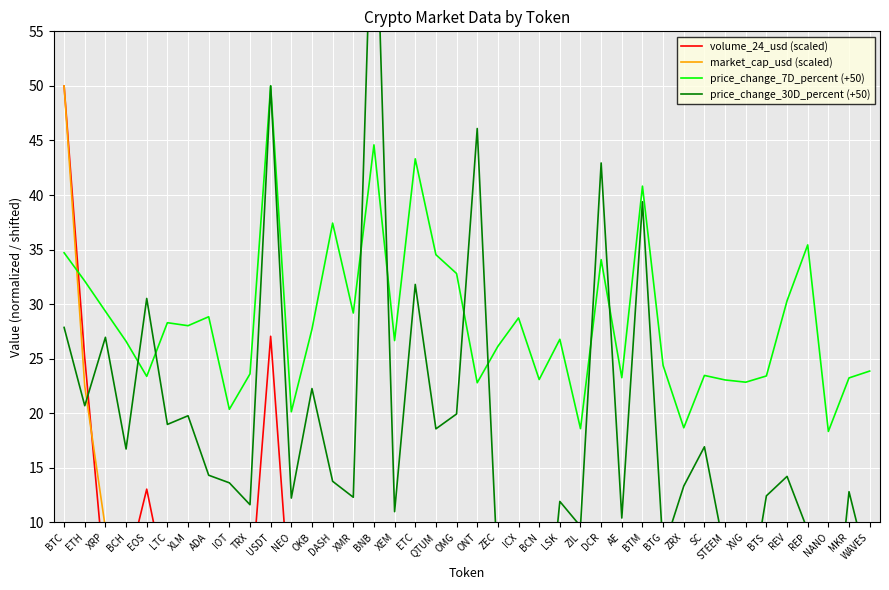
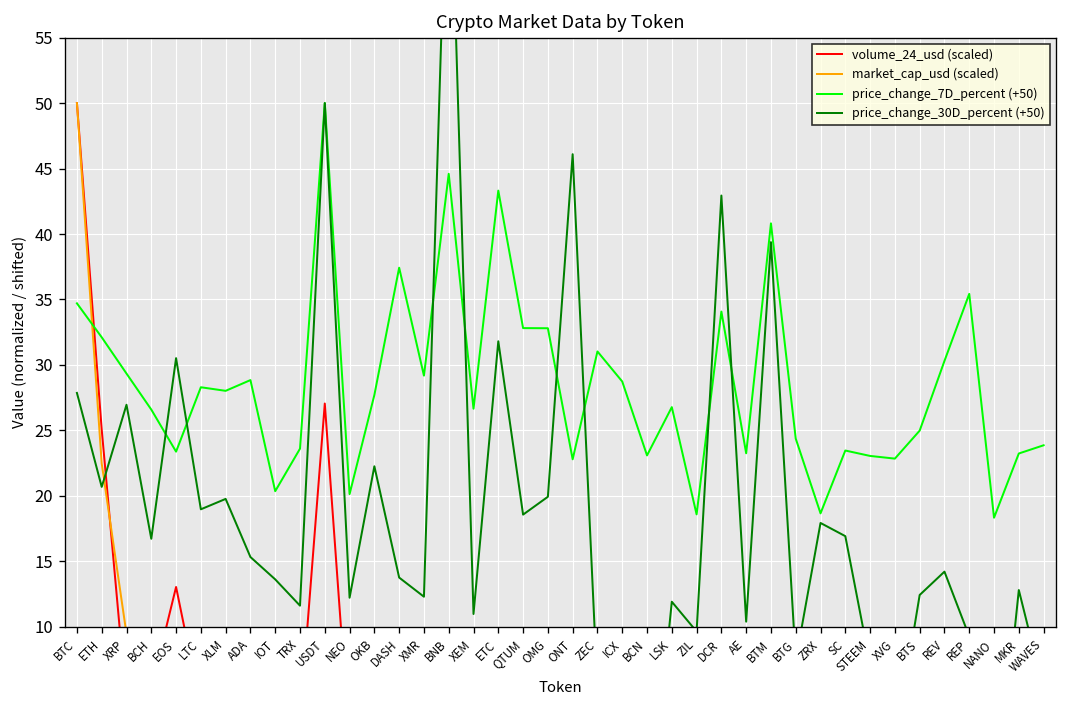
price_change_30D_percent (+50), ADA: 14.3 -> 15.3
price_change_7D_percent (+50), QTUM: 34.5 -> 32.8
price_change_7D_percent (+50), ZEC: 26.1 -> 31.0
price_change_30D_percent (+50), ZRX: 13.3 -> 17.9
price_change_7D_percent (+50), BTS: 23.4 -> 25.0
